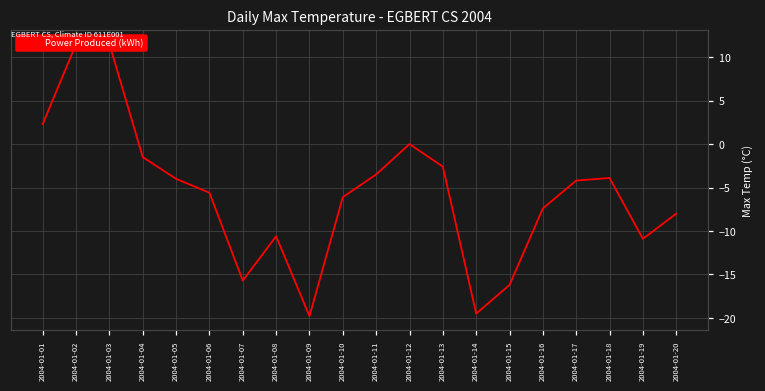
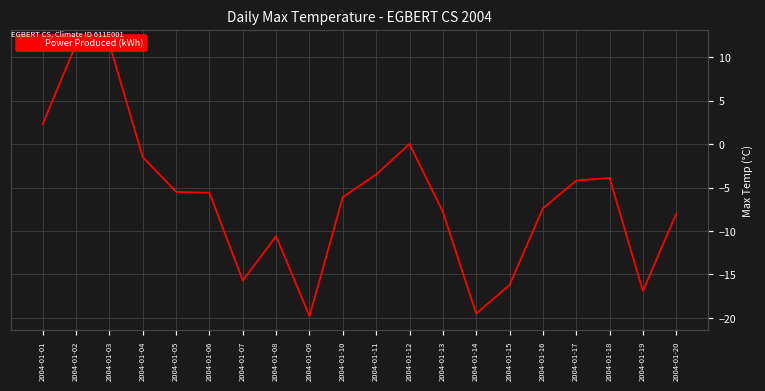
2004-01-05: -4 -> -6
2004-01-13: -3 -> -8
2004-01-19: -11 -> -17
